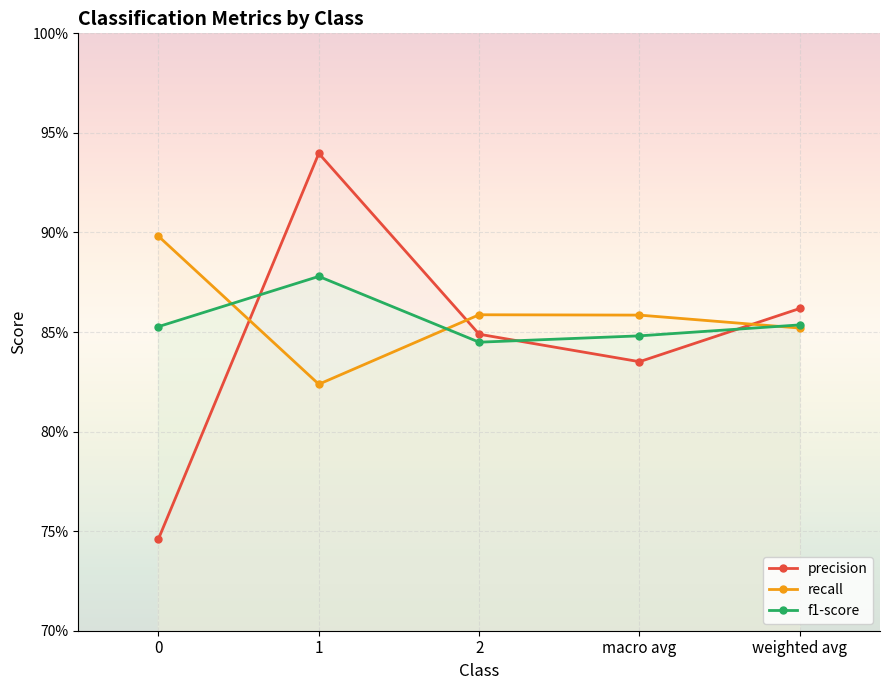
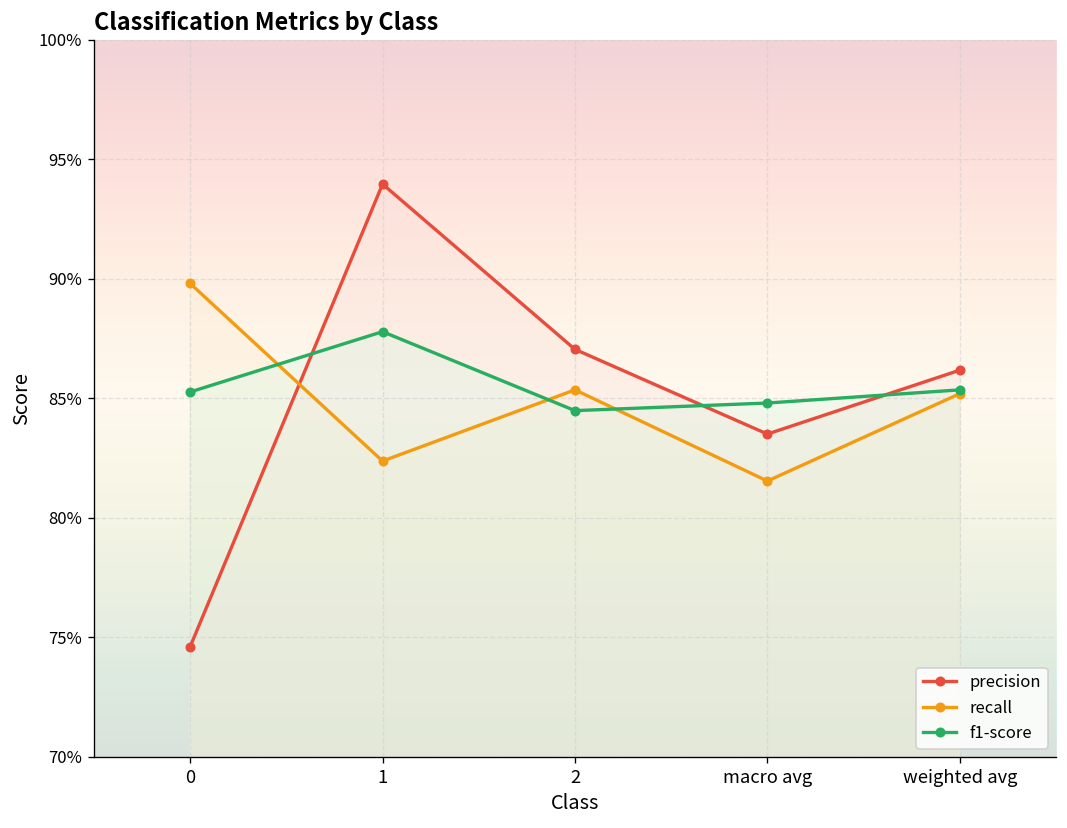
precision, 2: 84.9% -> 87.1%
recall, 2: 85.9% -> 85.4%
recall, macro avg: 85.8% -> 81.5%
